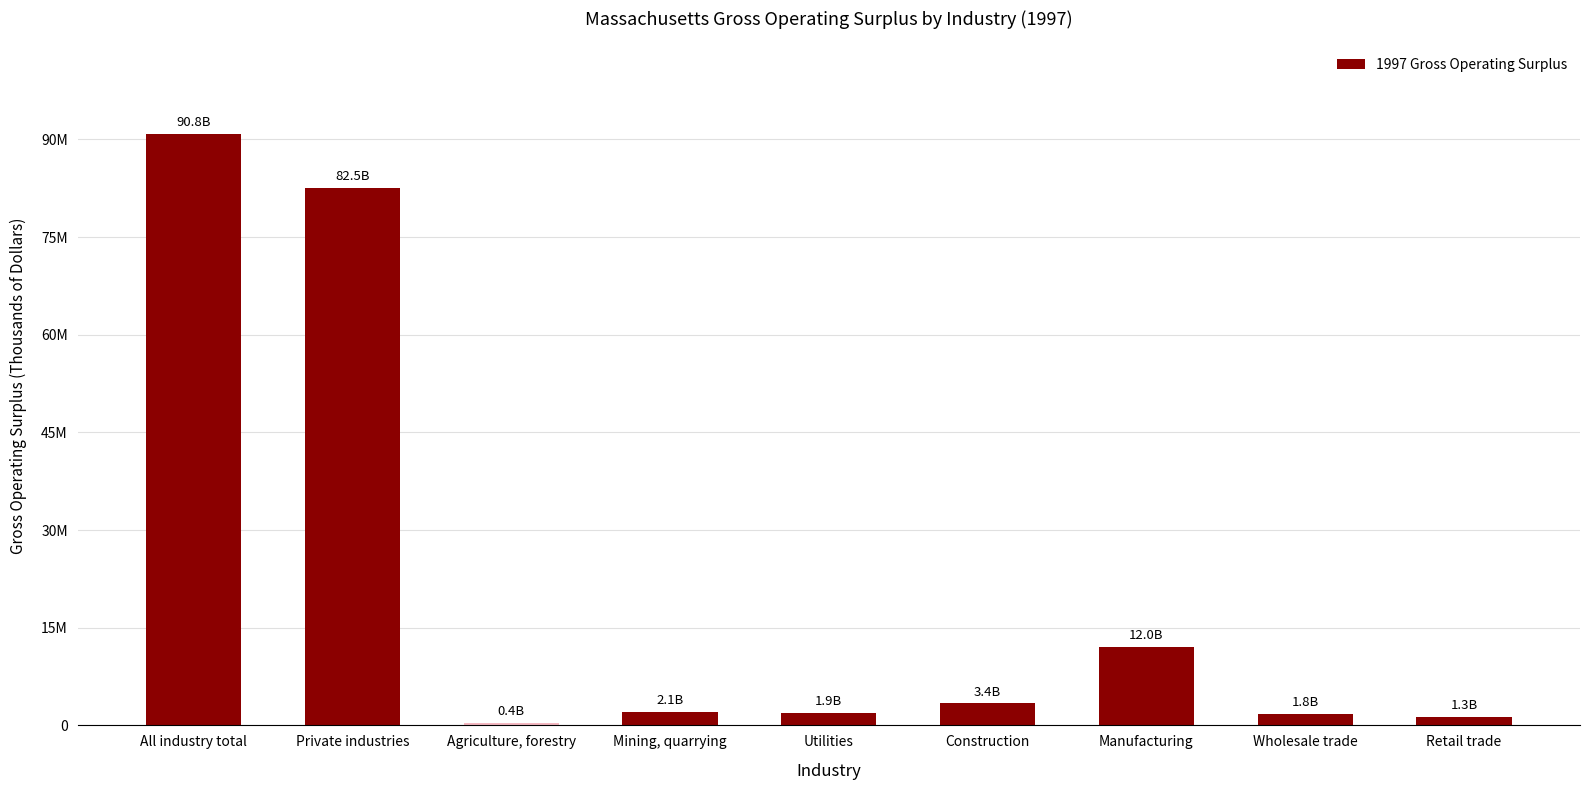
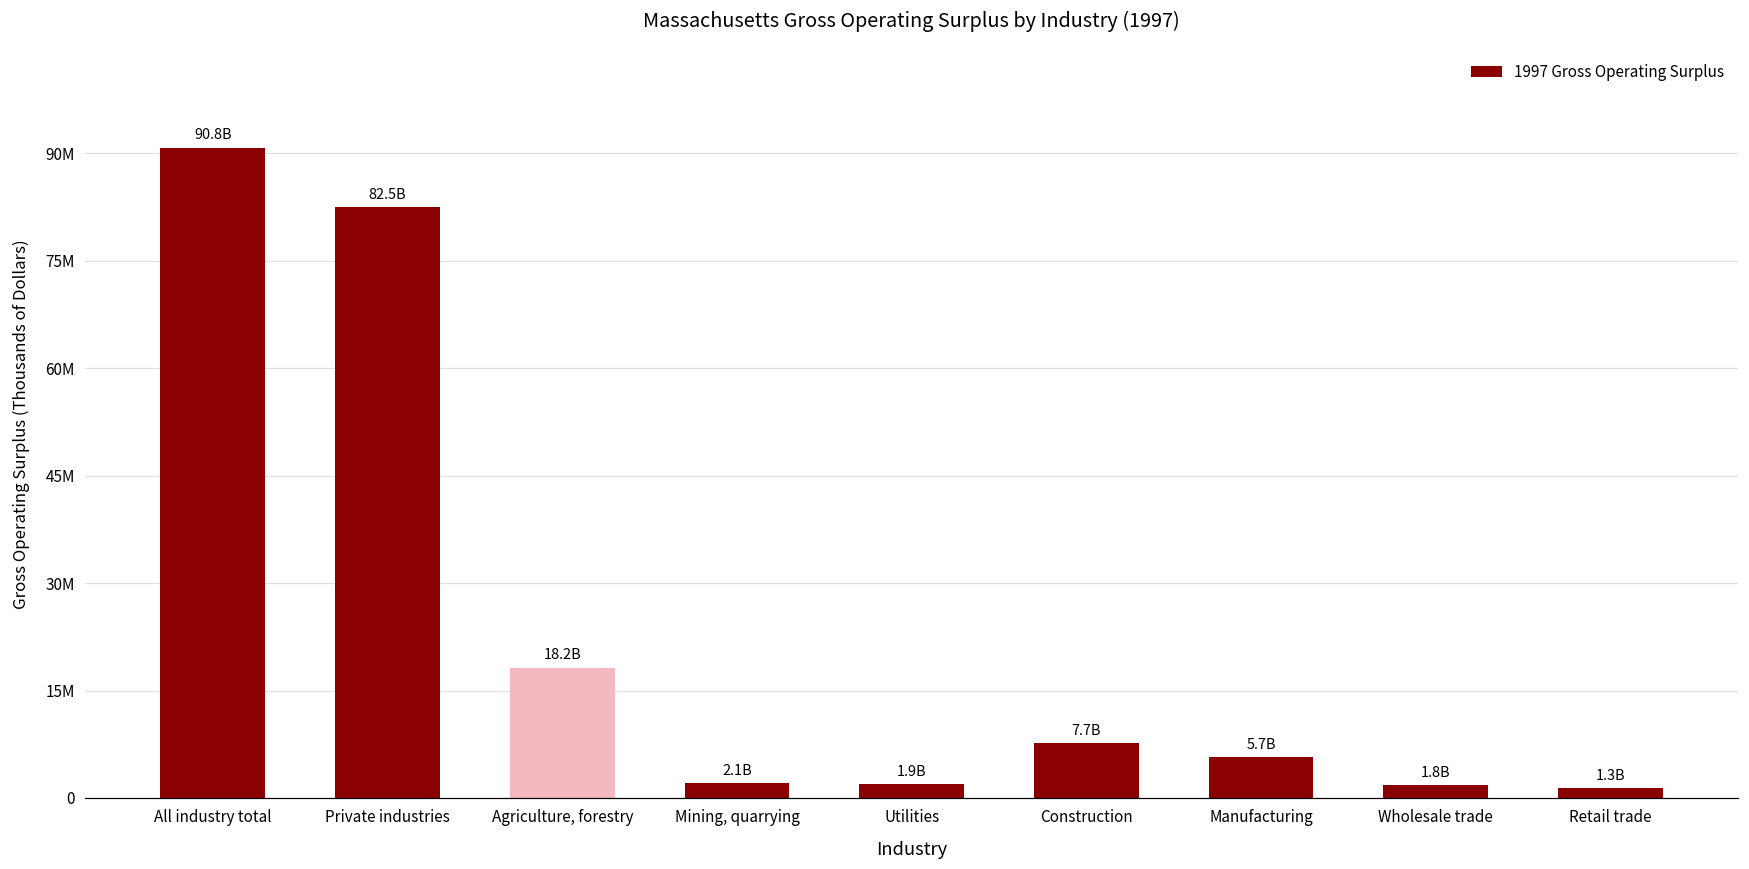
Agriculture, forestry: 0.4B -> 18.2B
Construction: 3.4B -> 7.7B
Manufacturing: 12.0B -> 5.7B
